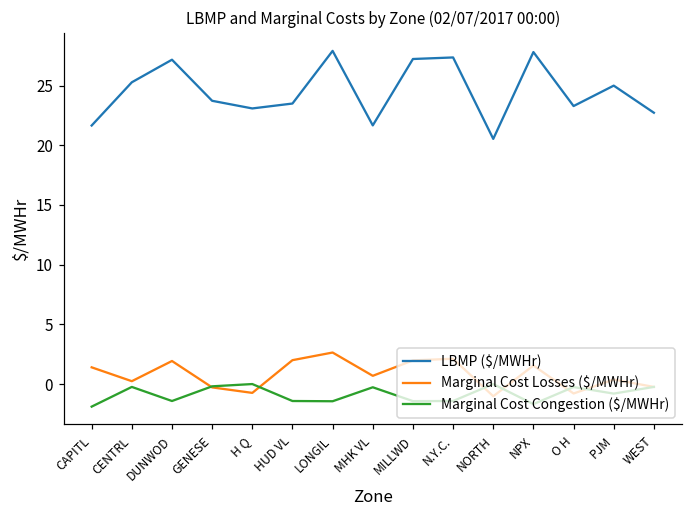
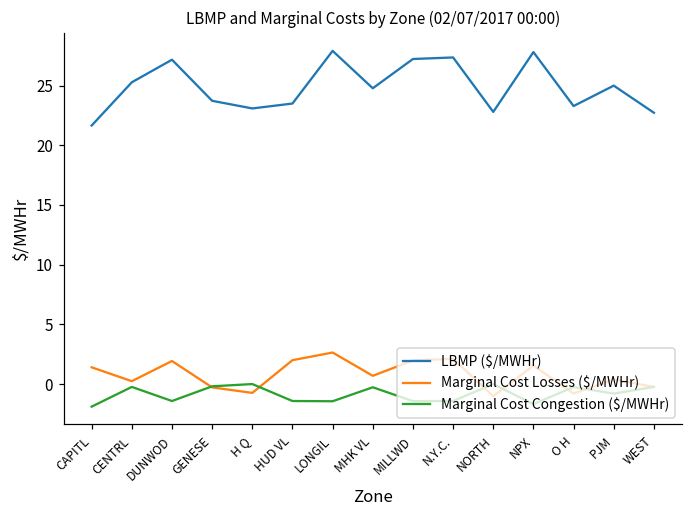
LBMP ($/MWHr), MHK VL: 21.7 -> 24.8
LBMP ($/MWHr), NORTH: 20.5 -> 22.8
